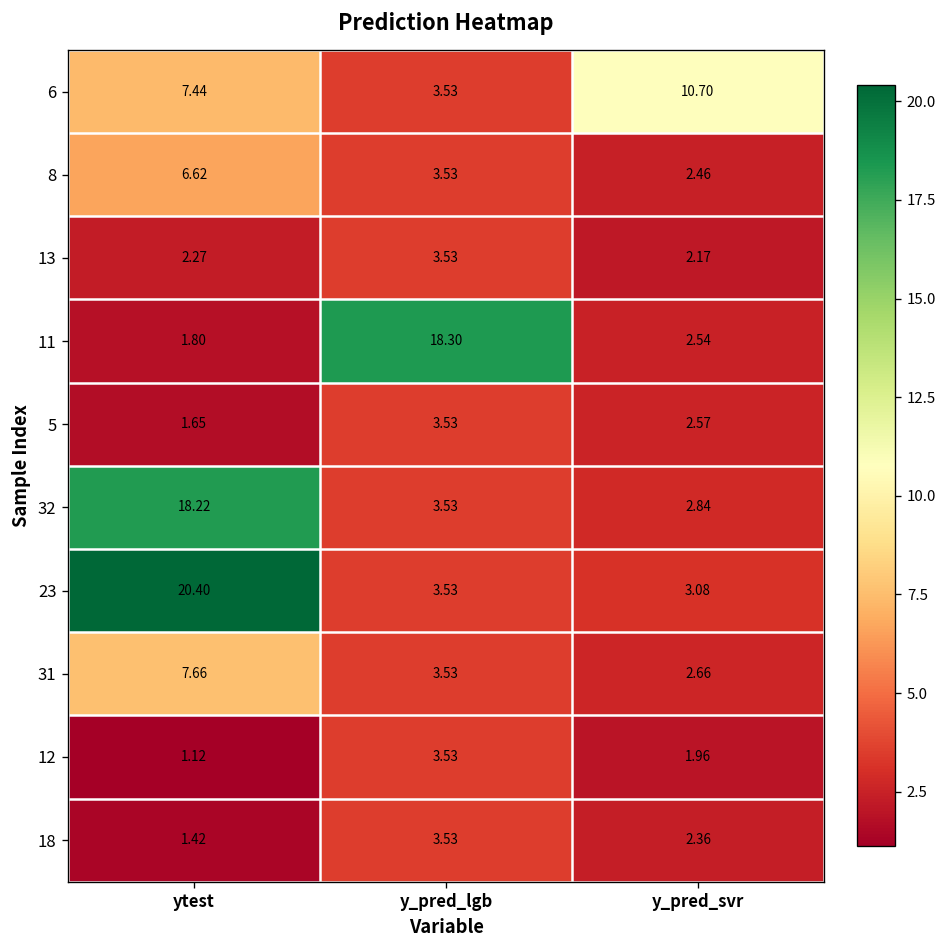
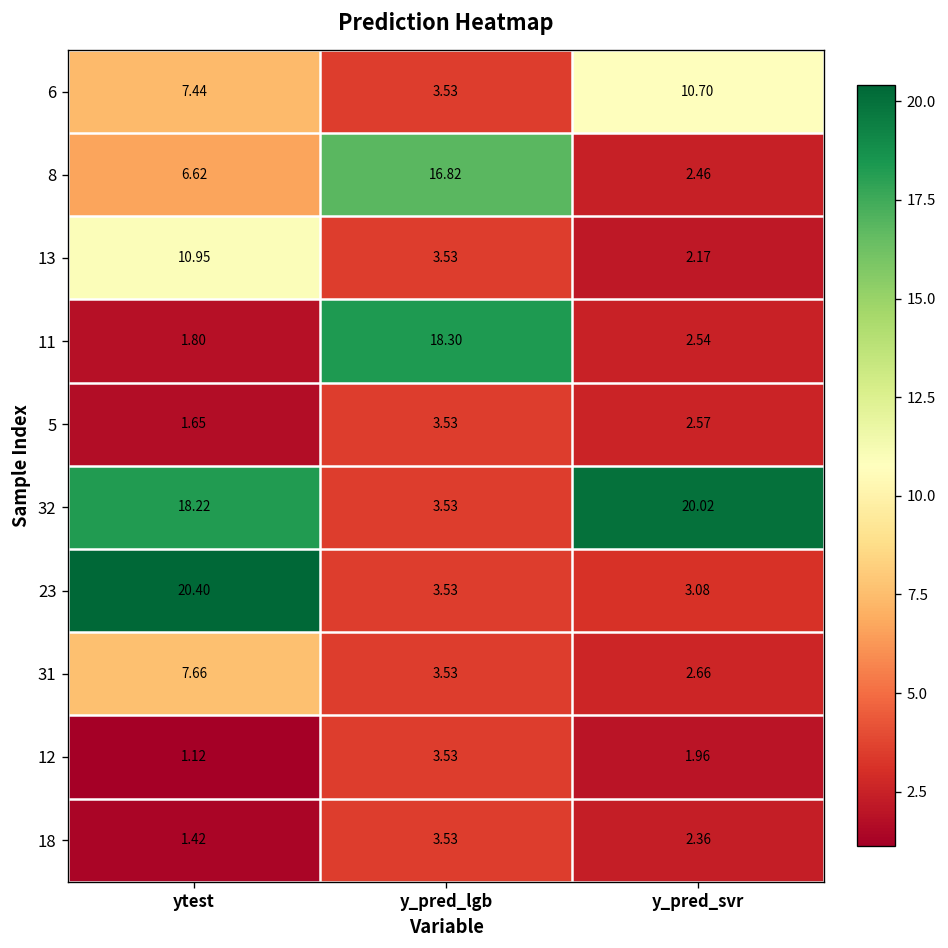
8, y_pred_lgb: 3.53 -> 16.82
13, ytest: 2.27 -> 10.95
32, y_pred_svr: 2.84 -> 20.02
